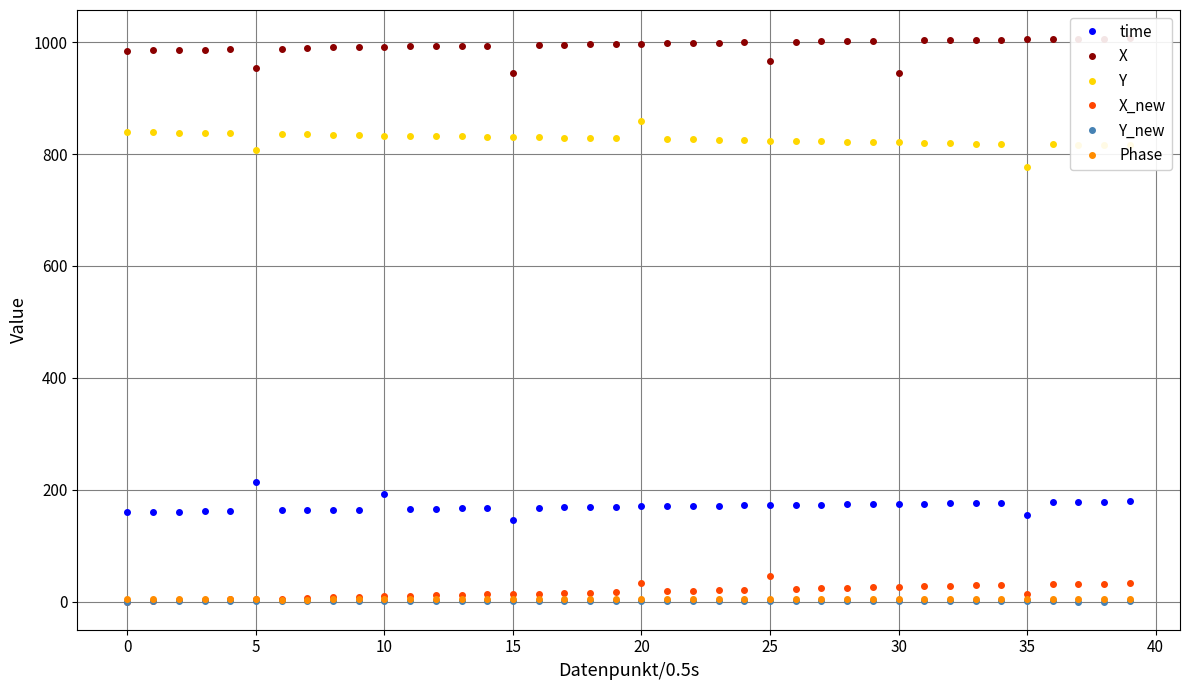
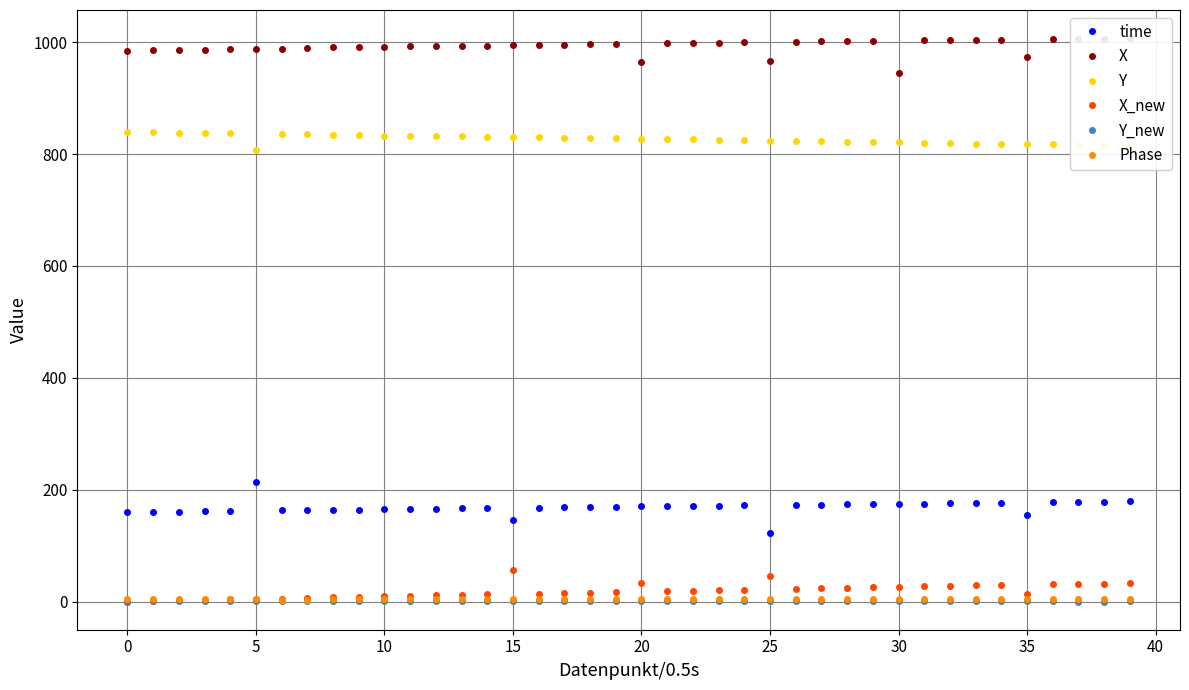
X, 5: 950 -> 990
time, 10: 190 -> 170
X, 15: 950 -> 990
X_new, 15: 10 -> 60
X, 20: 1000 -> 960
Y, 20: 860 -> 830
time, 25: 170 -> 120
X, 35: 1010 -> 970
Y, 35: 780 -> 820
